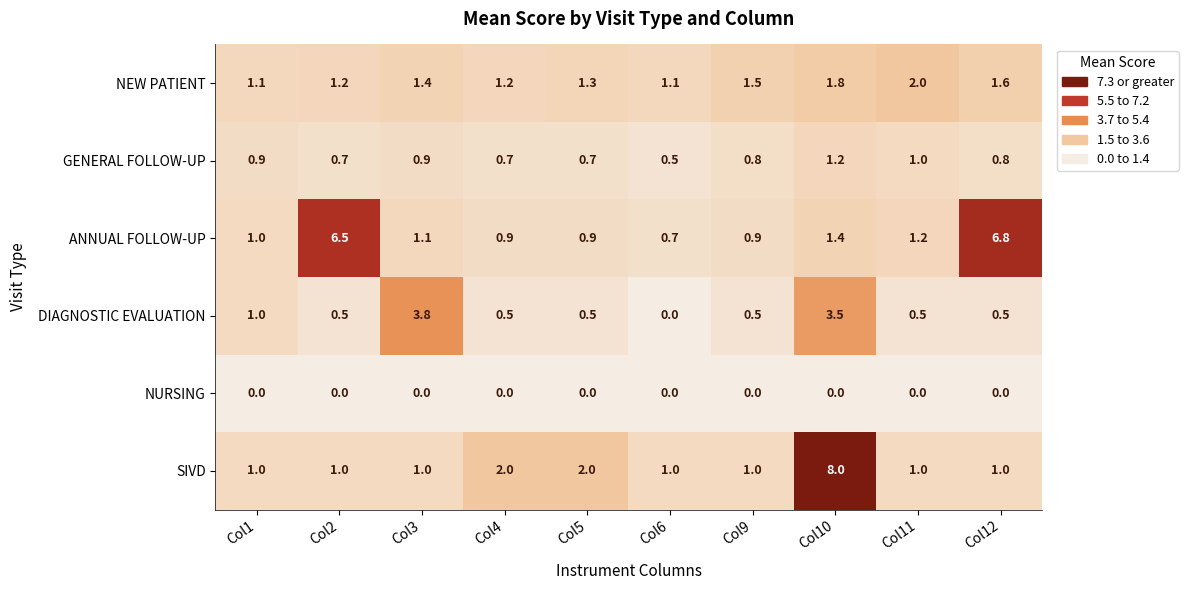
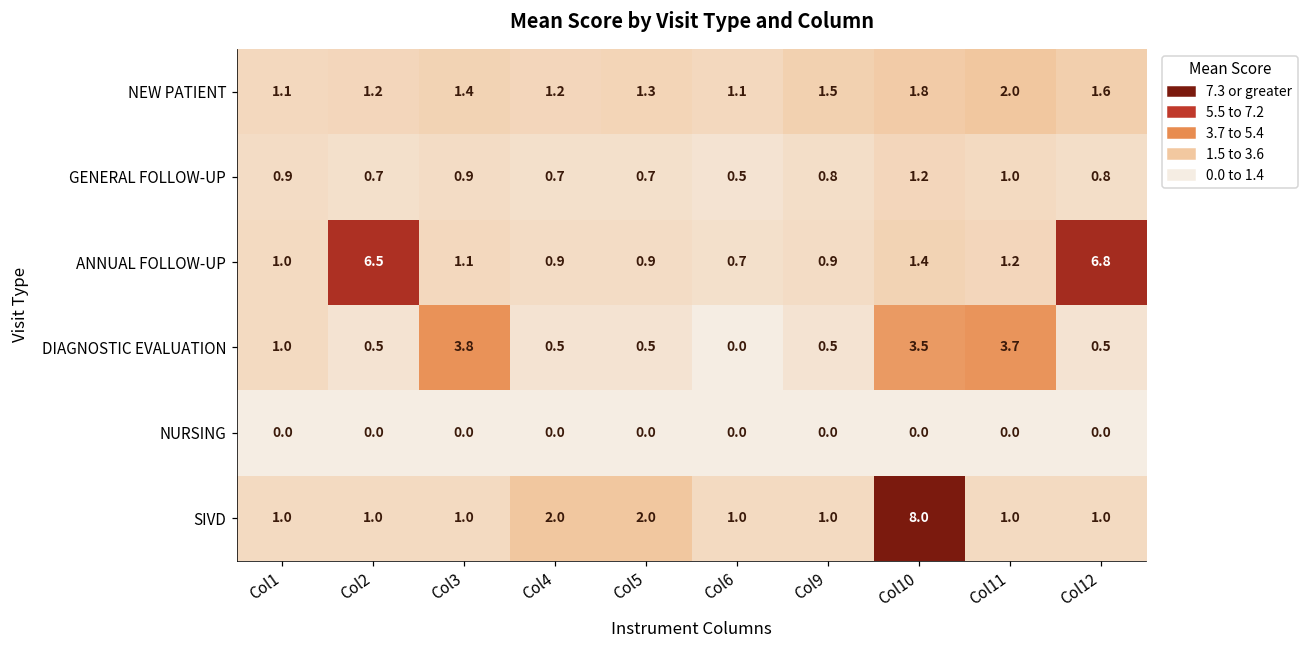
DIAGNOSTIC EVALUATION, Col11: 0.5 -> 3.7
